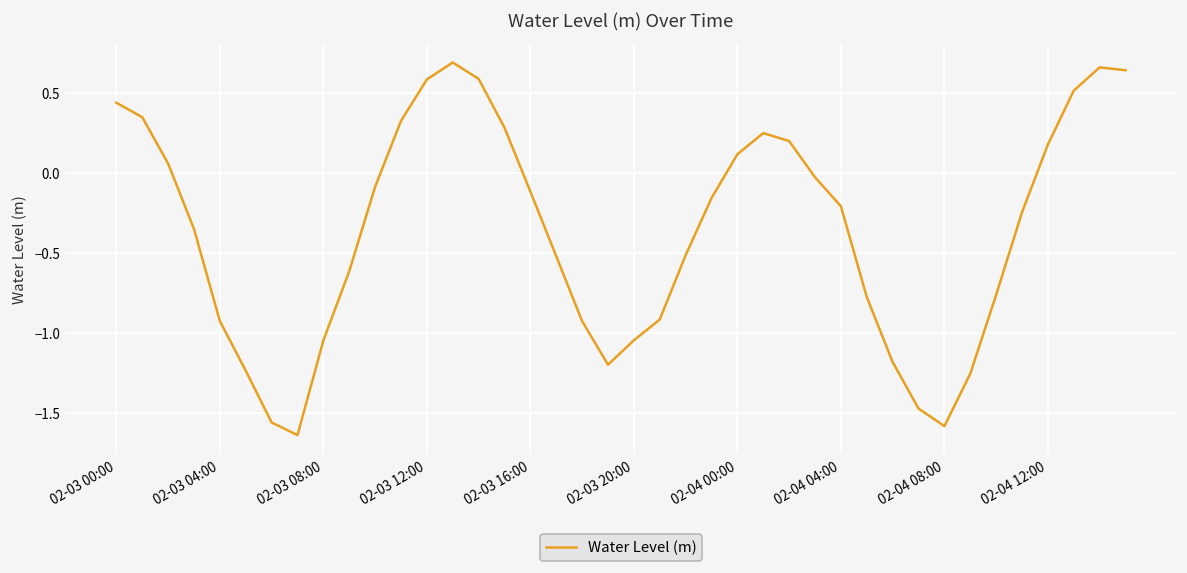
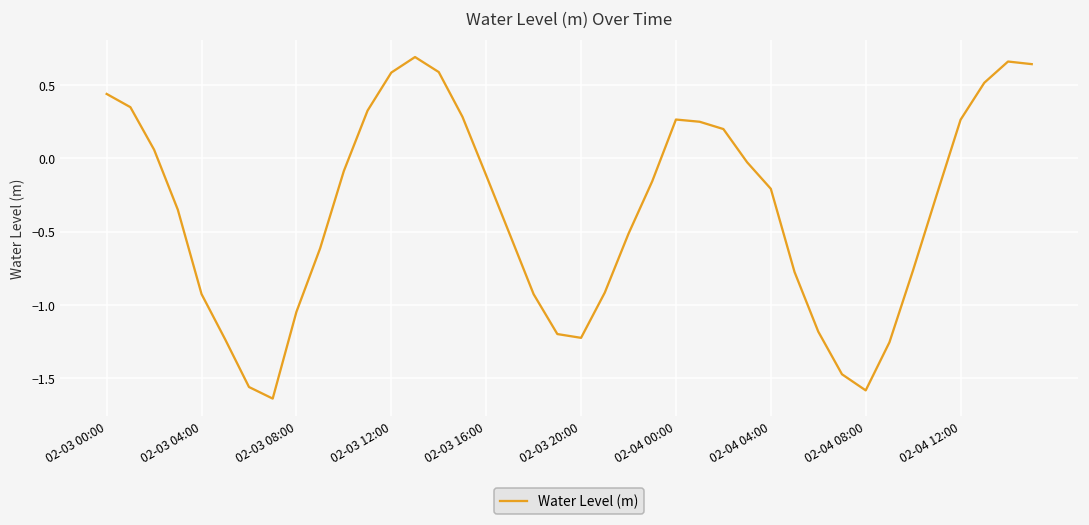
02-03 20:00: -1.04 -> -1.22
02-04 00:00: 0.12 -> 0.26
02-04 12:00: 0.18 -> 0.26
